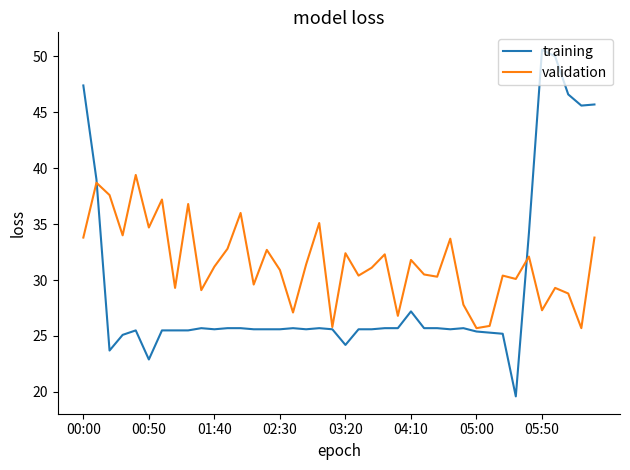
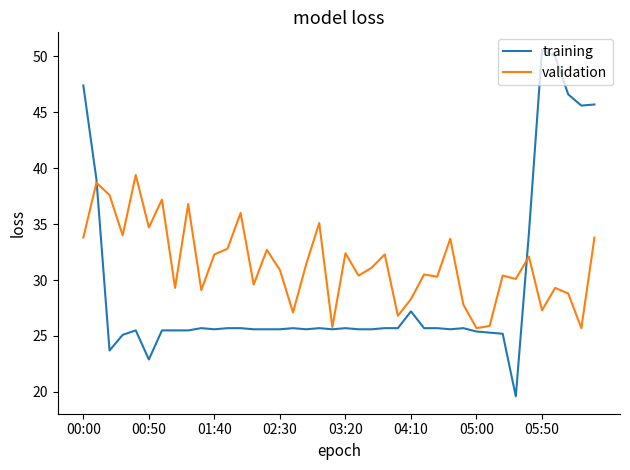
validation, 01:40: 31.2 -> 32.3
training, 03:20: 24.2 -> 25.7
validation, 04:10: 31.8 -> 28.3
